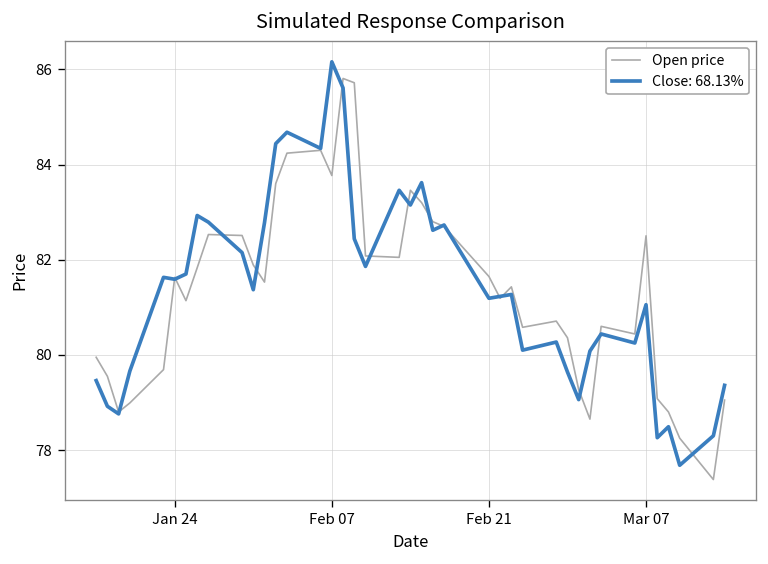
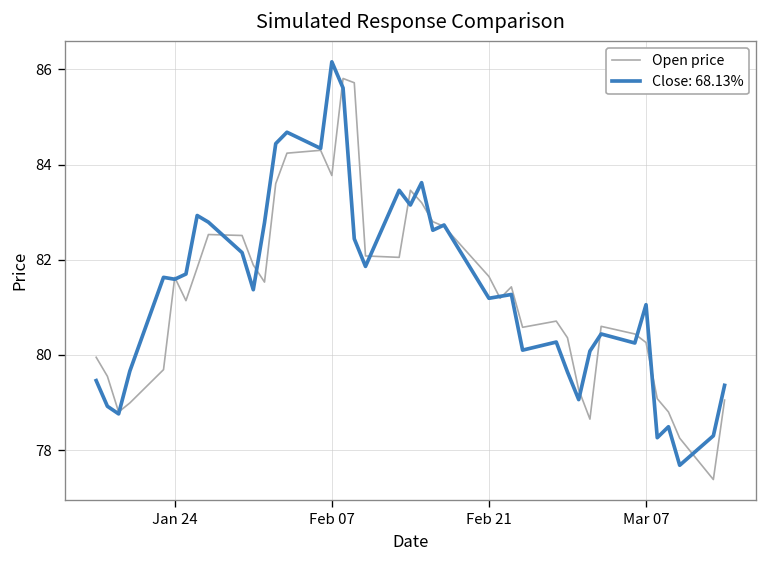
Open price, Mar 07: 82.5 -> 80.3
